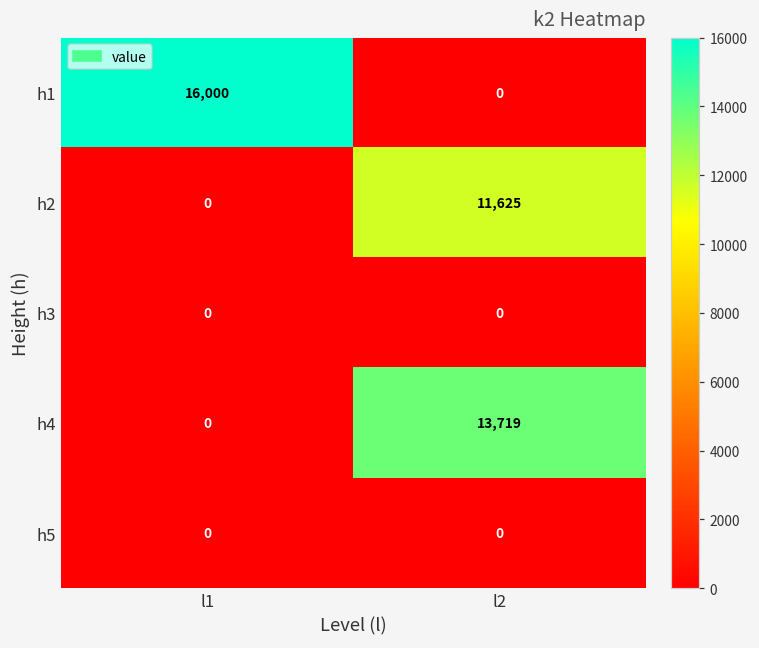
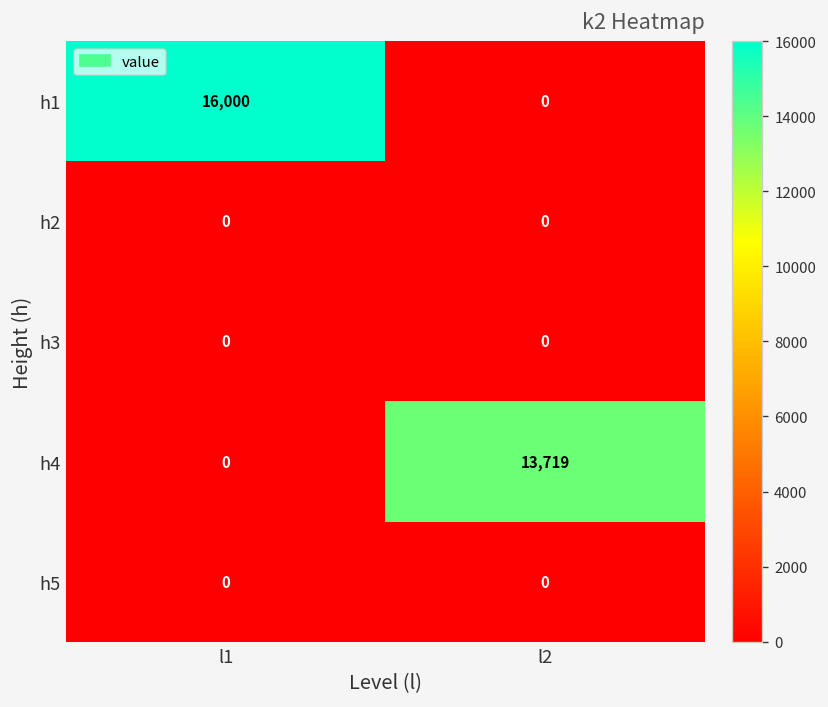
h2, l2: 11,625 -> 0
